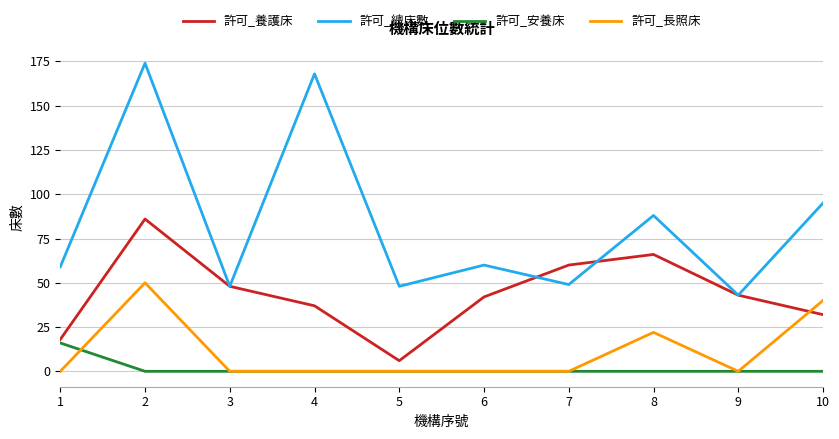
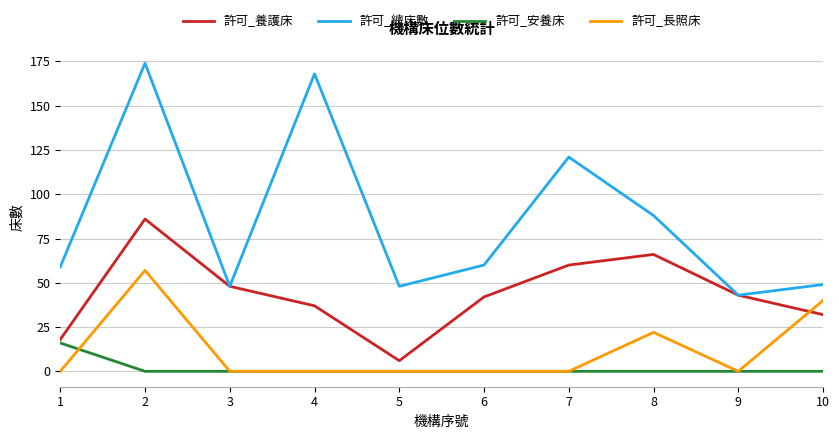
許可_長照床, 2: 50 -> 57
許可_總床數, 7: 49 -> 121
許可_總床數, 10: 95 -> 49
